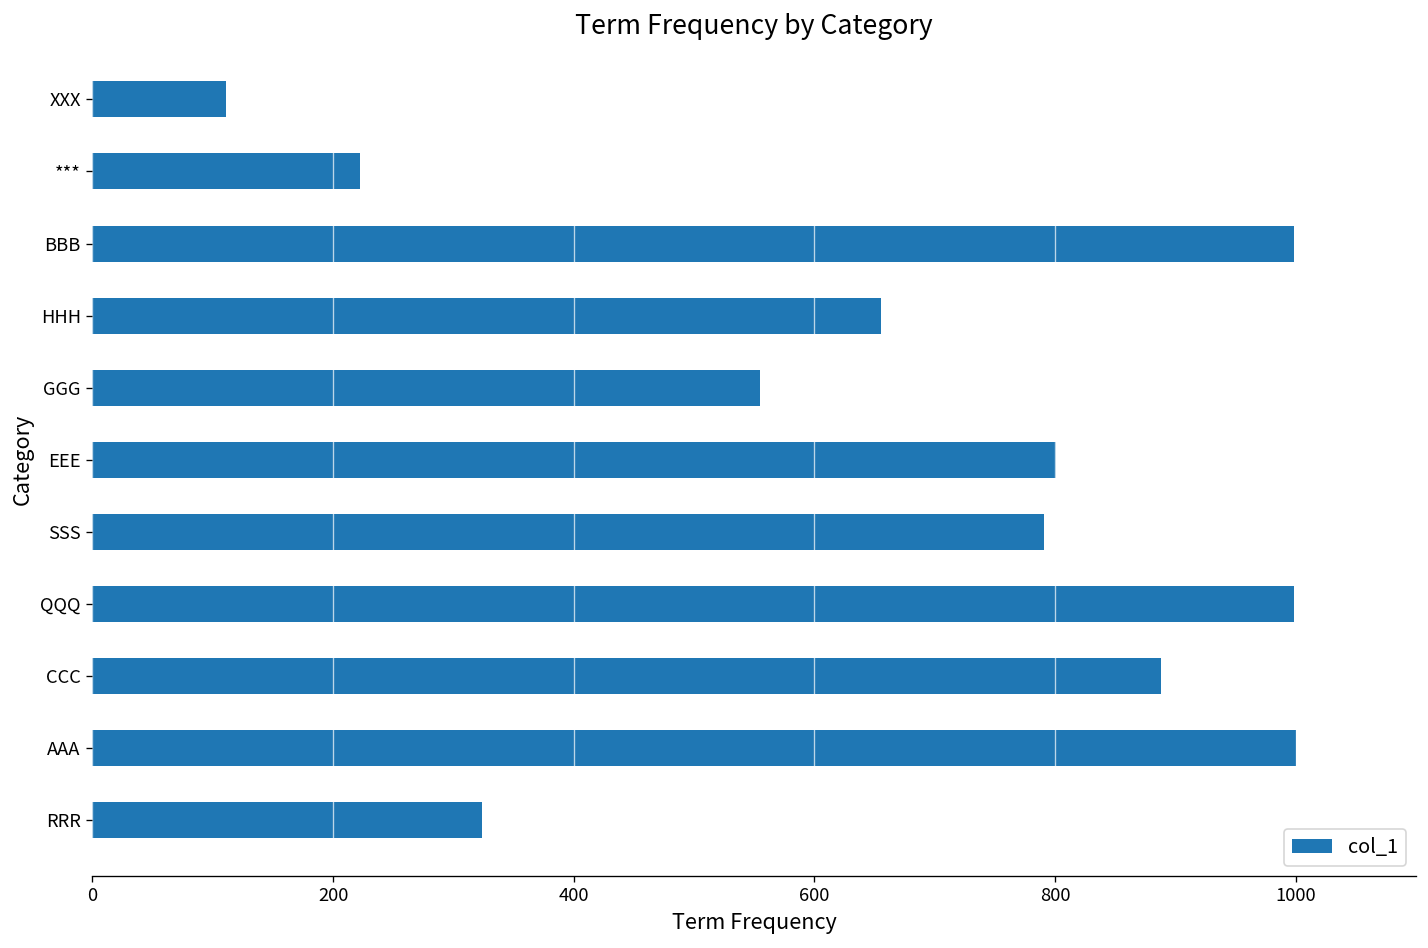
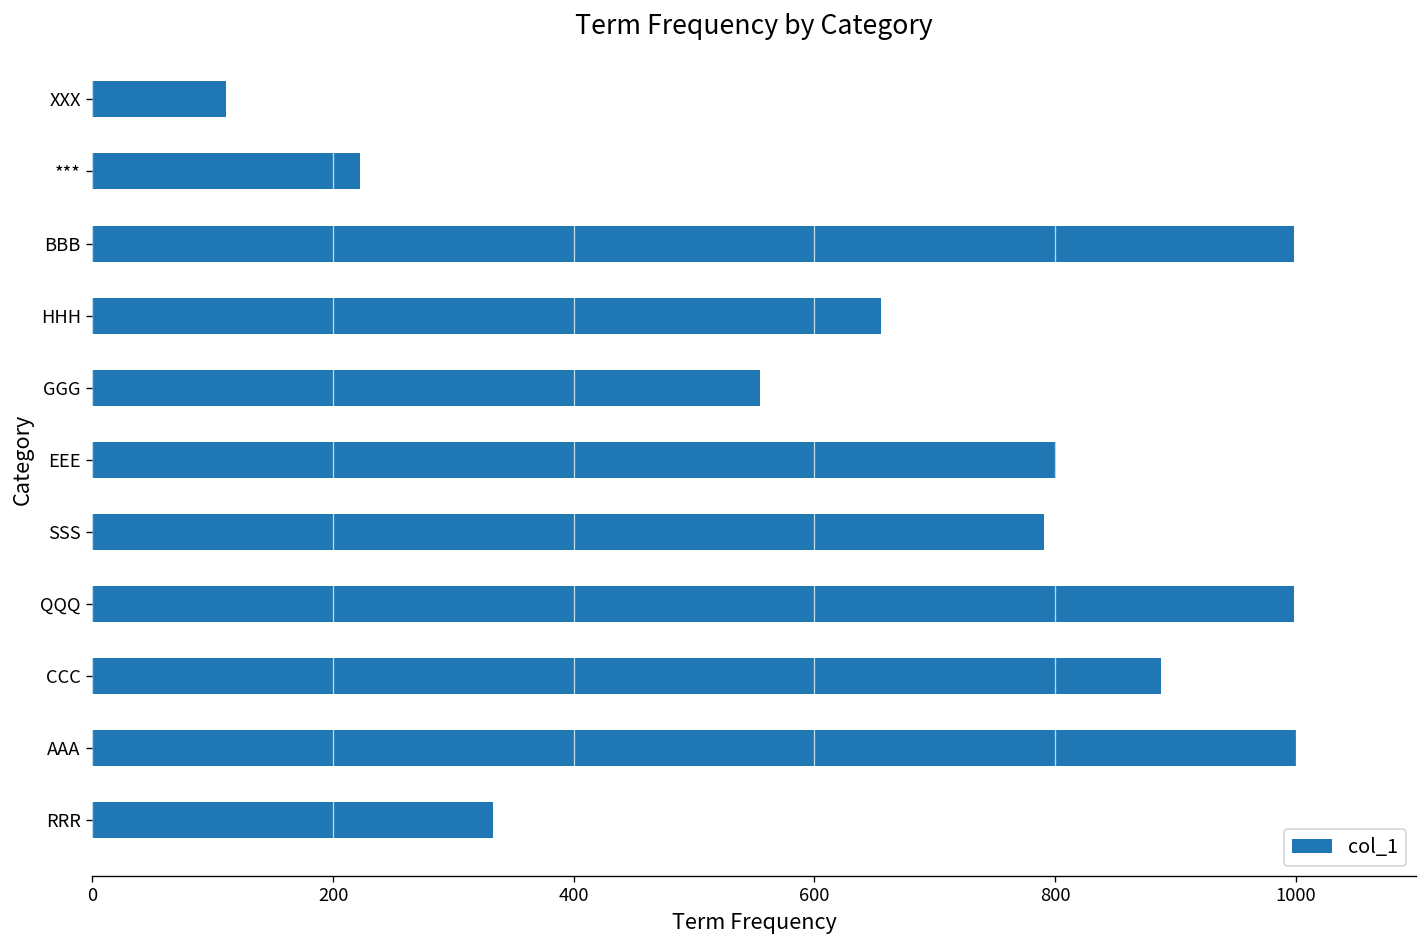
RRR: 324 -> 333
